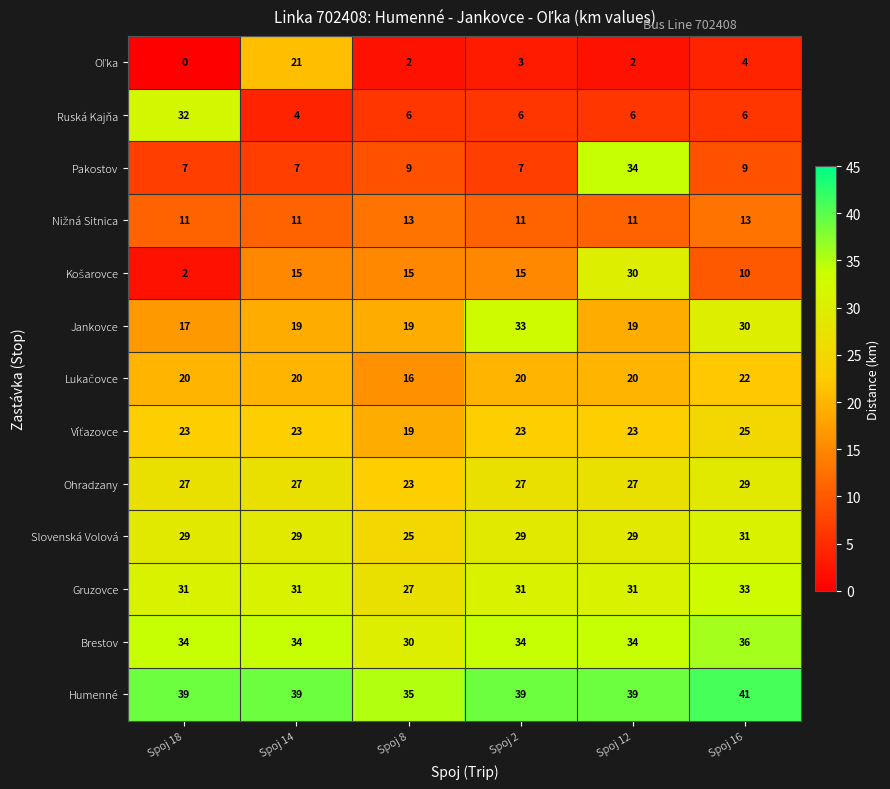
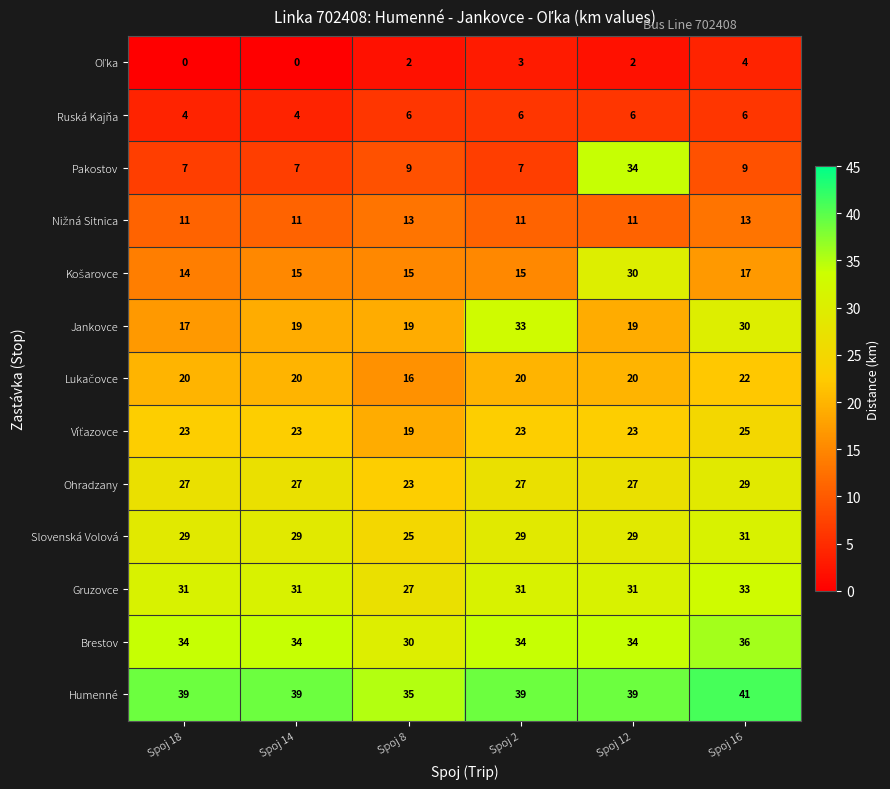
Oľka, Spoj 14: 21 -> 0
Ruská Kajňa, Spoj 18: 32 -> 4
Košarovce, Spoj 18: 2 -> 14
Košarovce, Spoj 16: 10 -> 17
